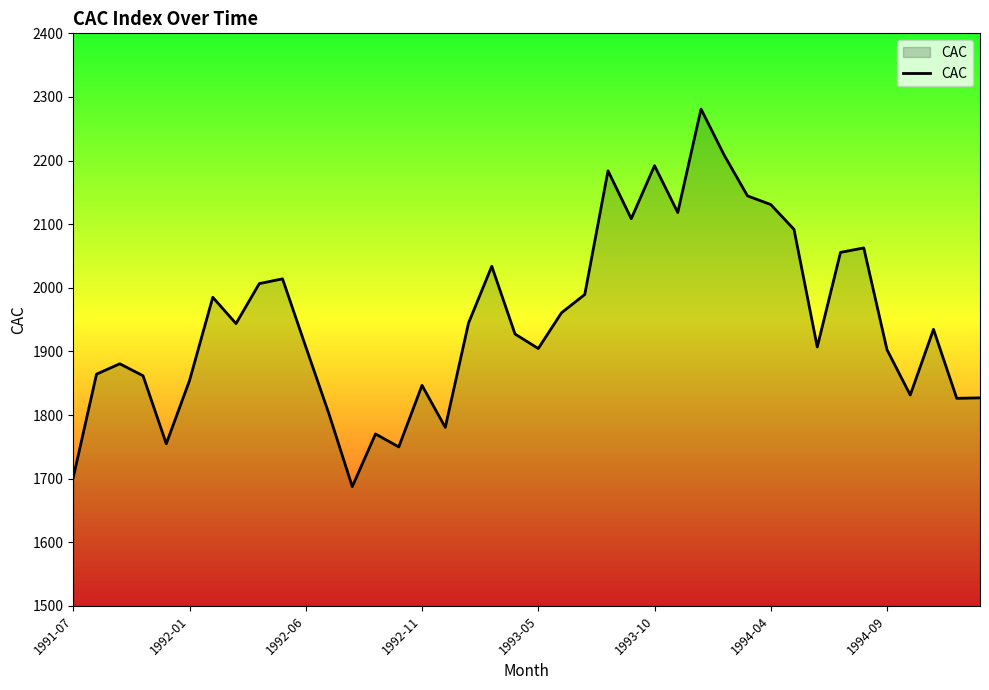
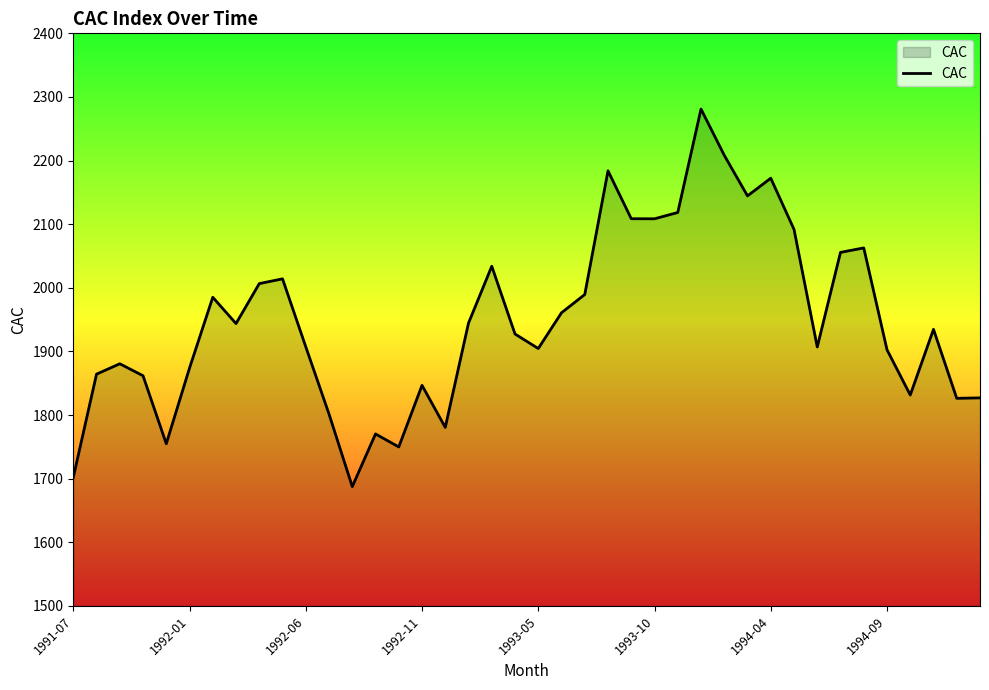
1992-01: 1850 -> 1870
1993-10: 2190 -> 2110
1994-04: 2130 -> 2170
